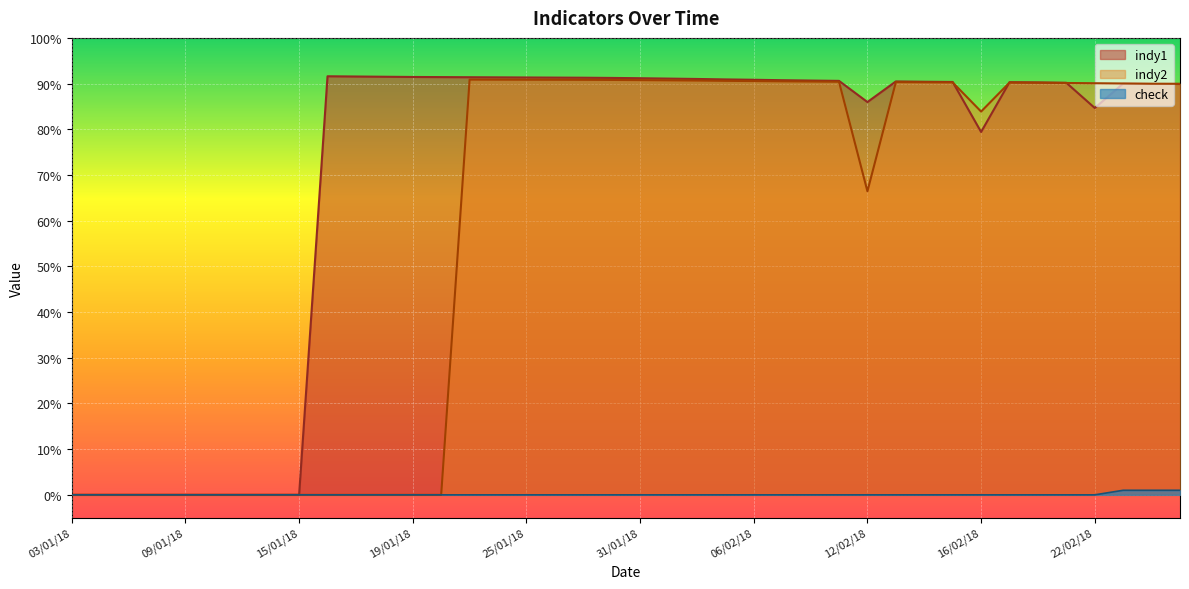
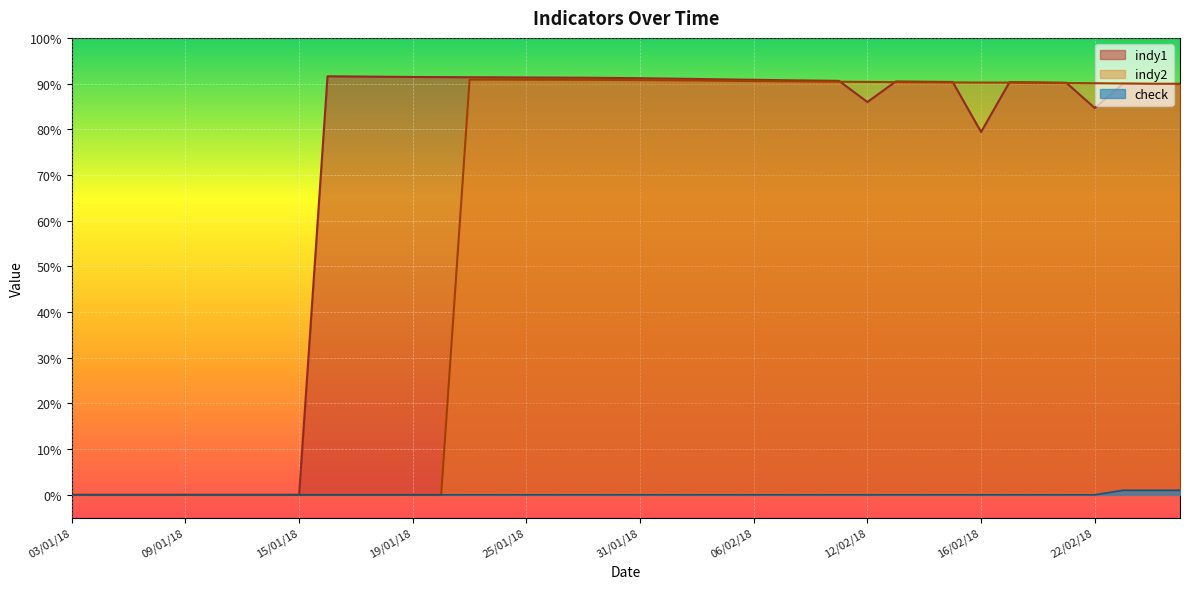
indy2, 12/02/18: 66% -> 90%
indy2, 16/02/18: 84% -> 90%
